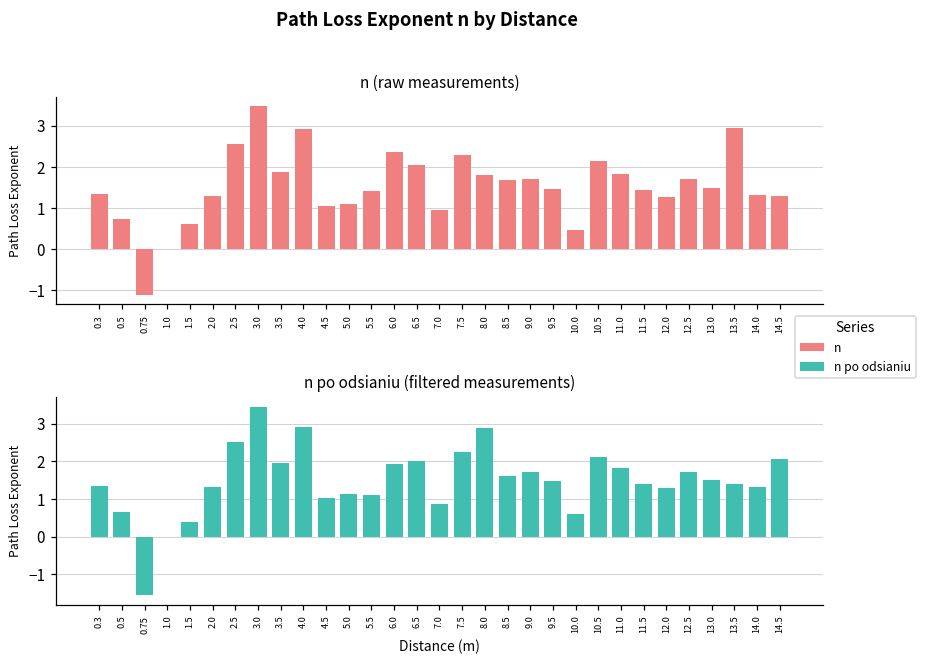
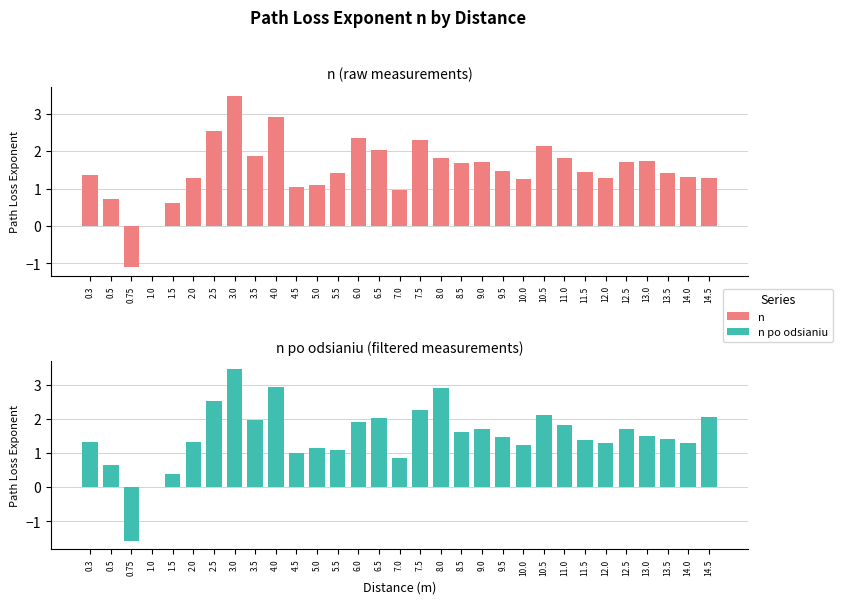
n (raw measurements), 10.0: 0.5 -> 1.2
n (raw measurements), 13.0: 1.5 -> 1.7
n (raw measurements), 13.5: 2.9 -> 1.4
n po odsianiu (filtered measurements), 10.0: 0.6 -> 1.2
